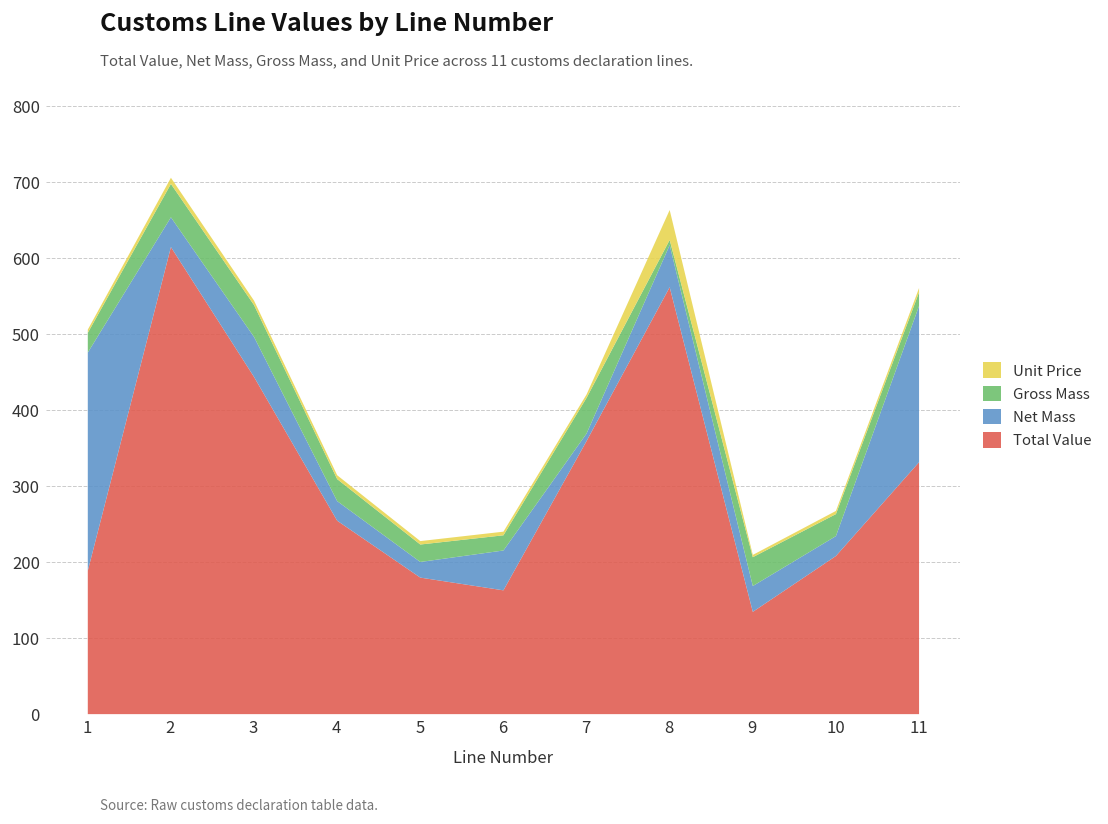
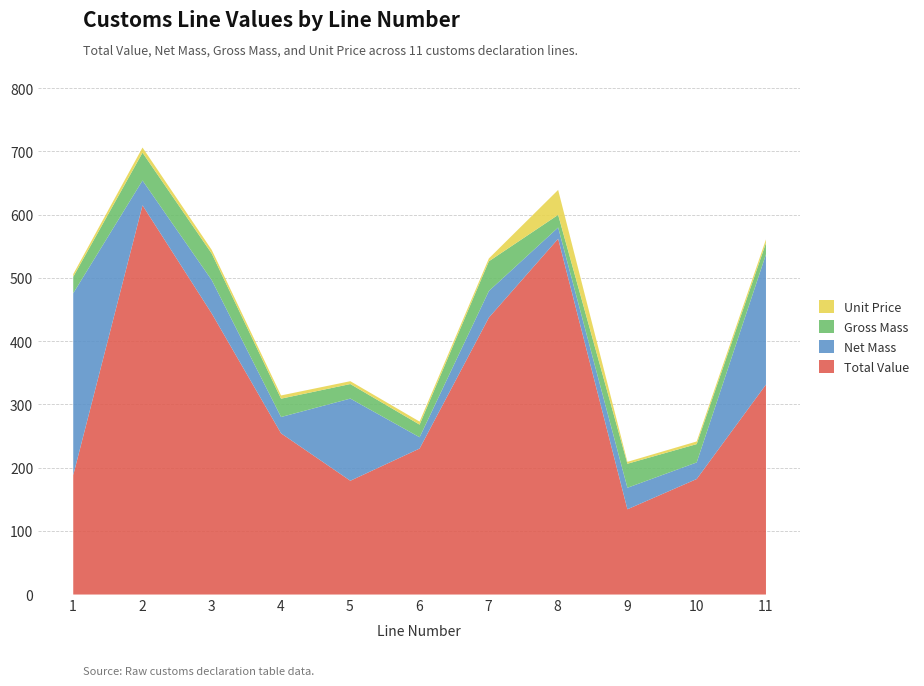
Net Mass, 5: 20 -> 130
Total Value, 6: 160 -> 230
Net Mass, 6: 50 -> 20
Total Value, 7: 360 -> 440
Net Mass, 7: 10 -> 40
Net Mass, 8: 60 -> 20
Gross Mass, 8: 10 -> 20
Total Value, 10: 210 -> 180
